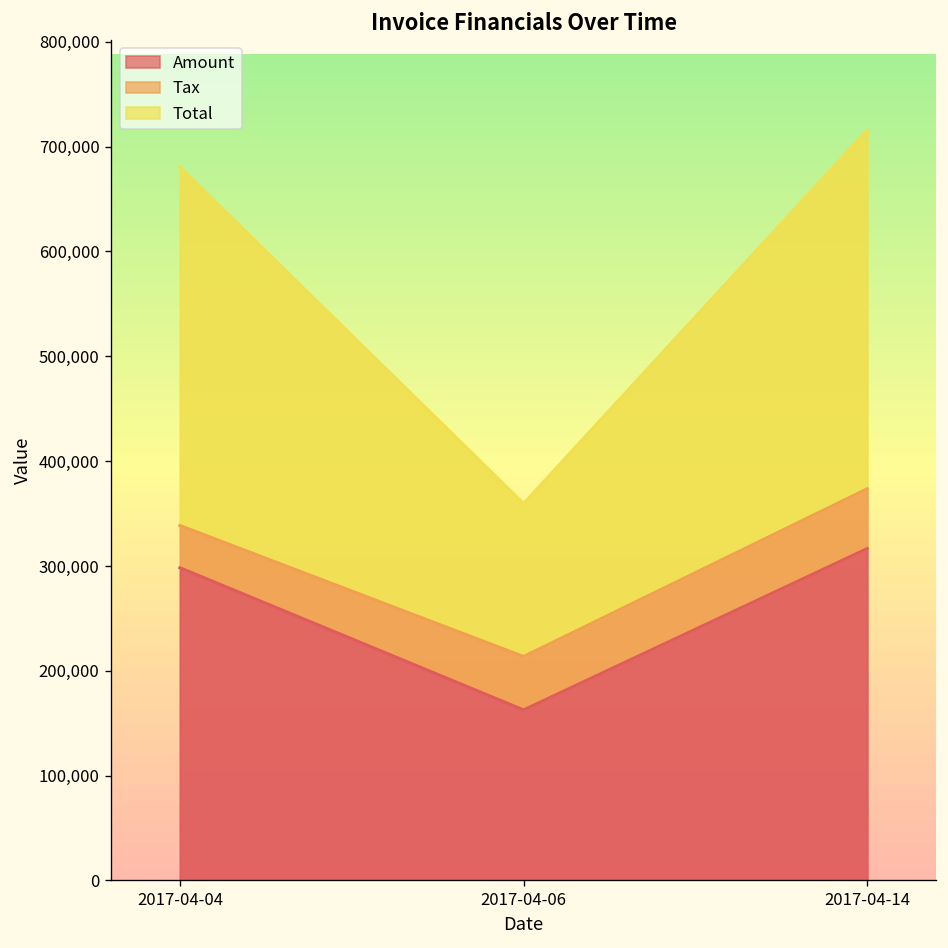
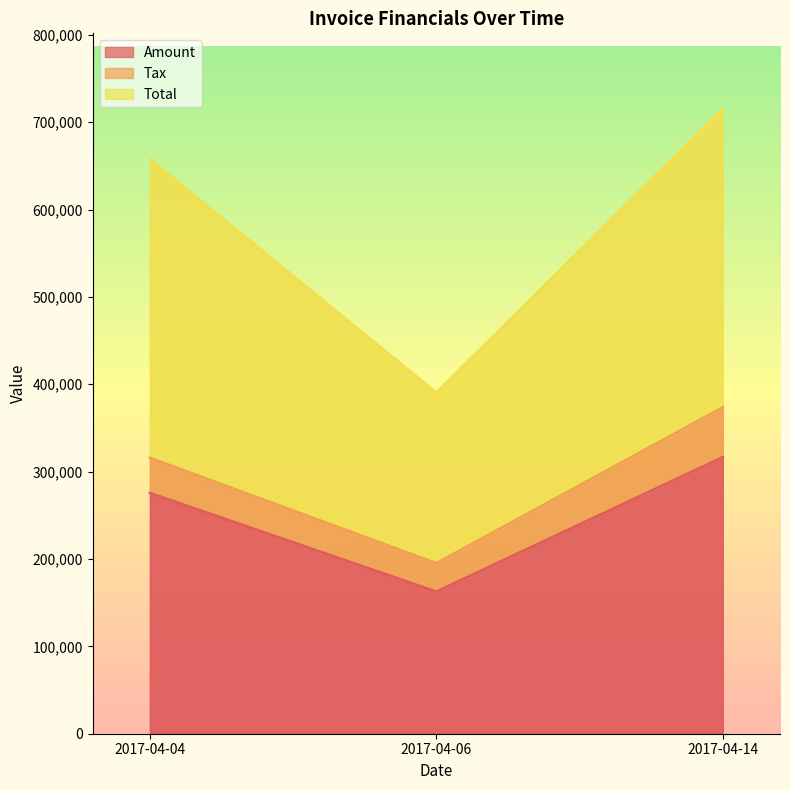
Amount, 2017-04-04: 300,000 -> 280,000
Tax, 2017-04-06: 50,000 -> 30,000
Total, 2017-04-06: 150,000 -> 200,000
